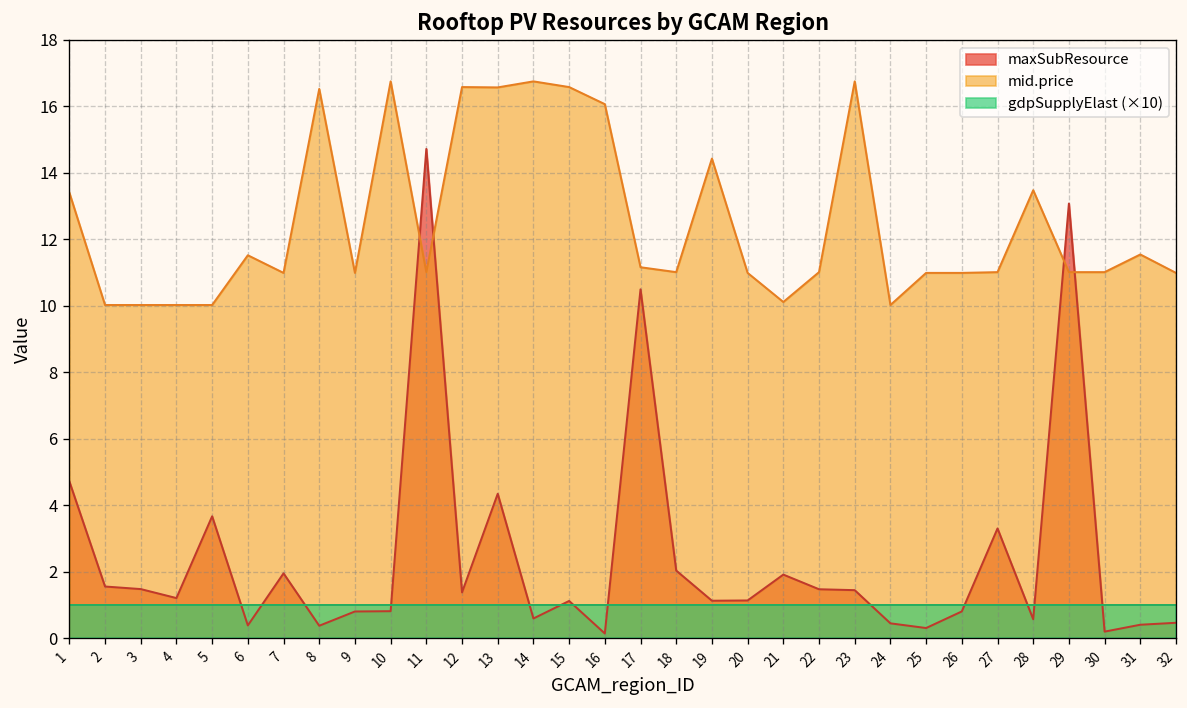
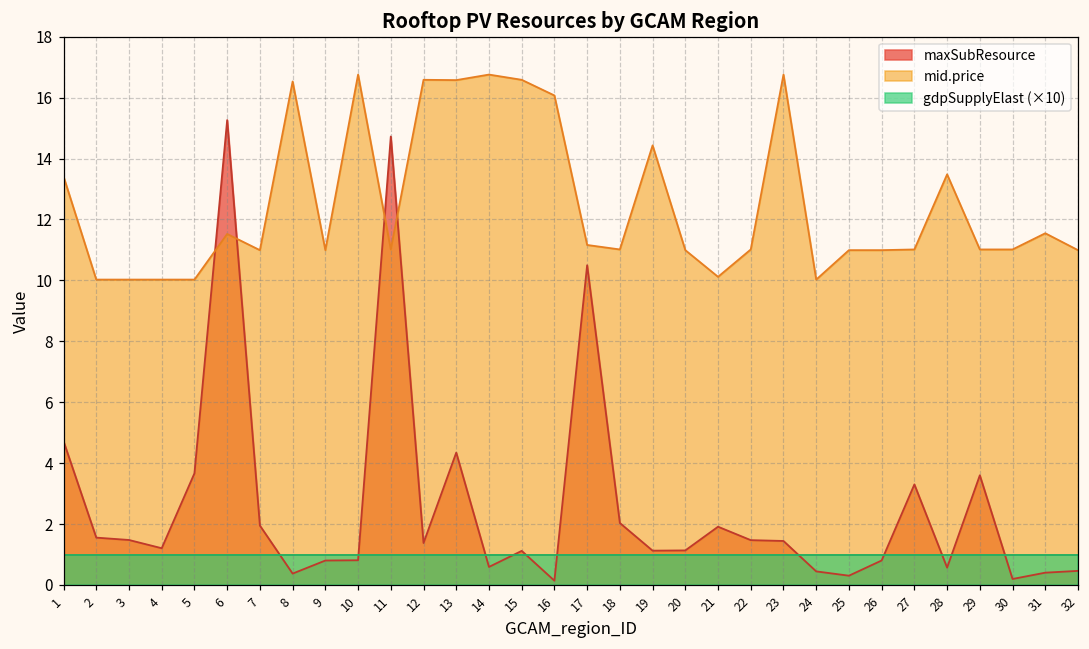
maxSubResource, 6: 0.4 -> 15.3
maxSubResource, 29: 13.1 -> 3.6
